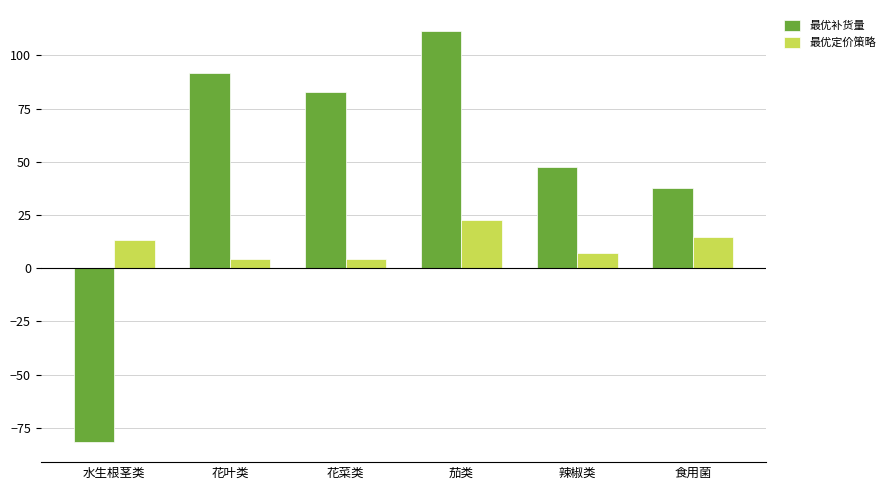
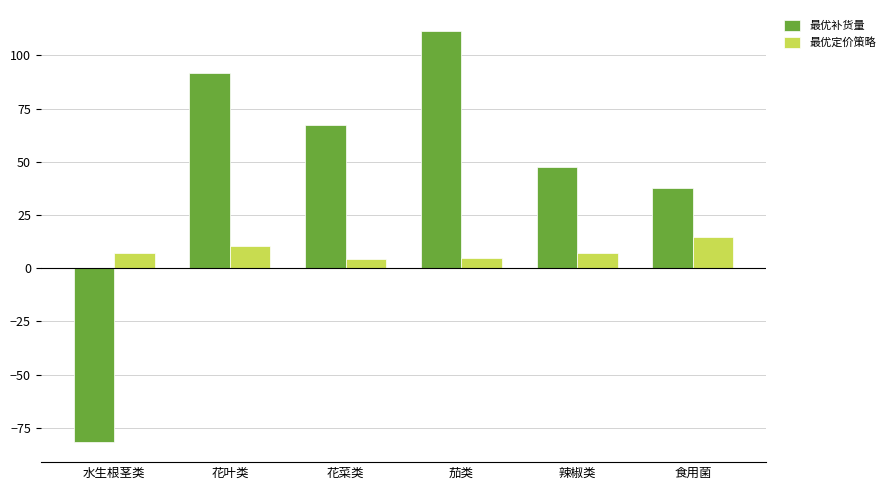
最优定价策略, 水生根茎类: 13 -> 7
最优定价策略, 花叶类: 4 -> 10
最优补货量, 花菜类: 83 -> 67
最优定价策略, 茄类: 22 -> 5
